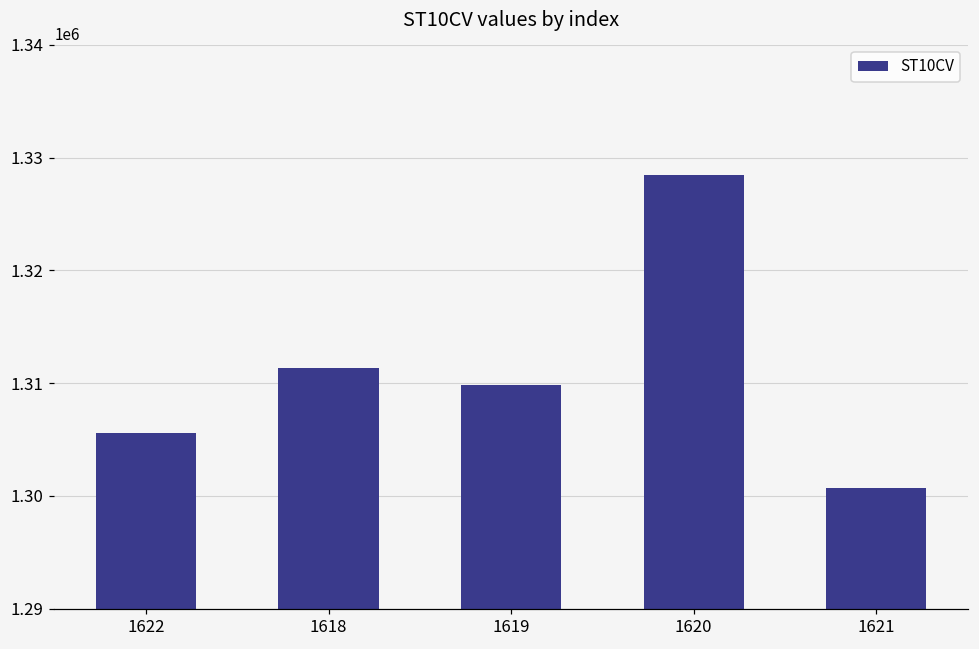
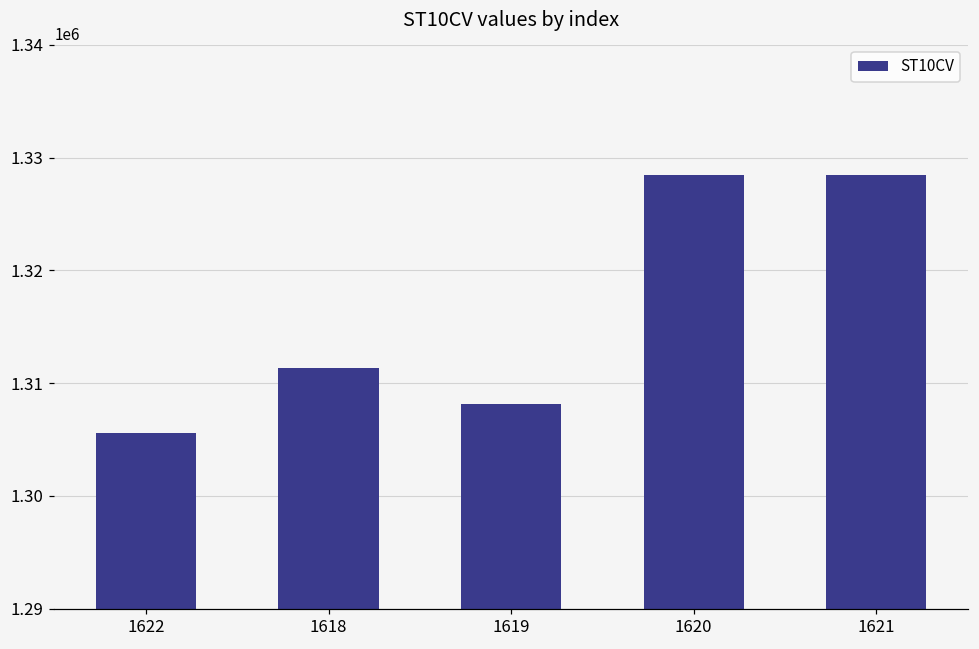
1619: 1309800 -> 1308200
1621: 1300700 -> 1328400
